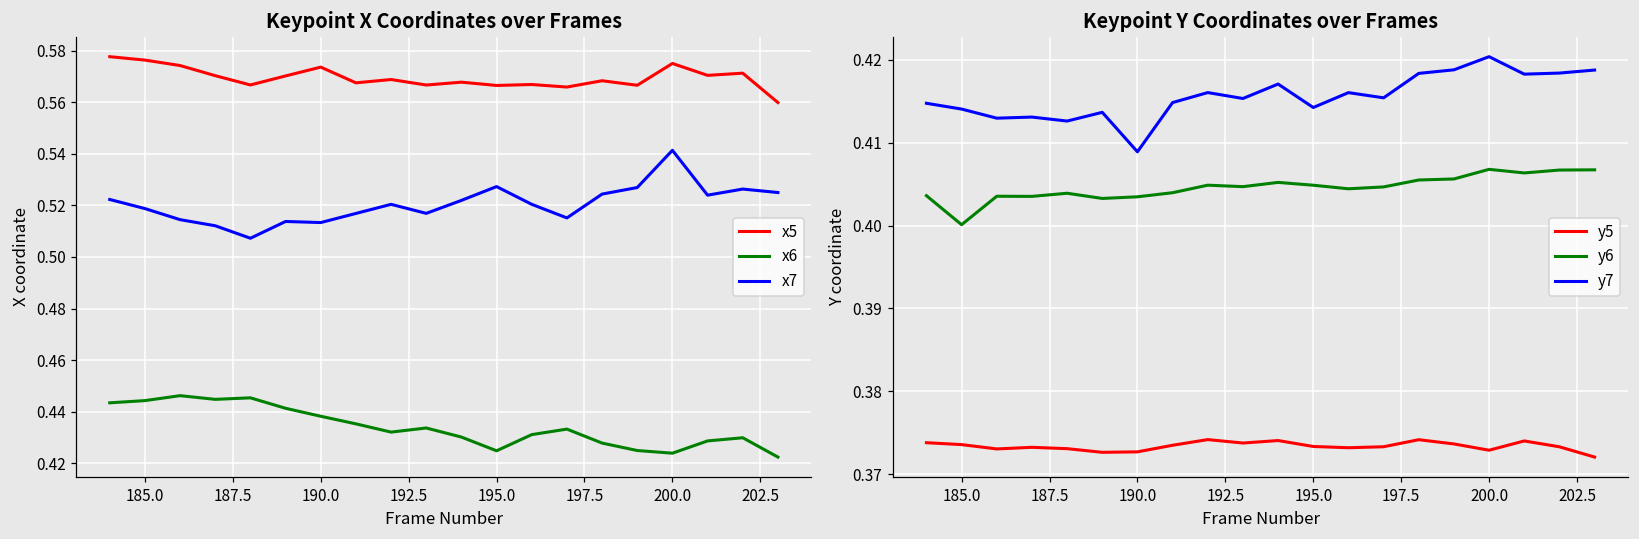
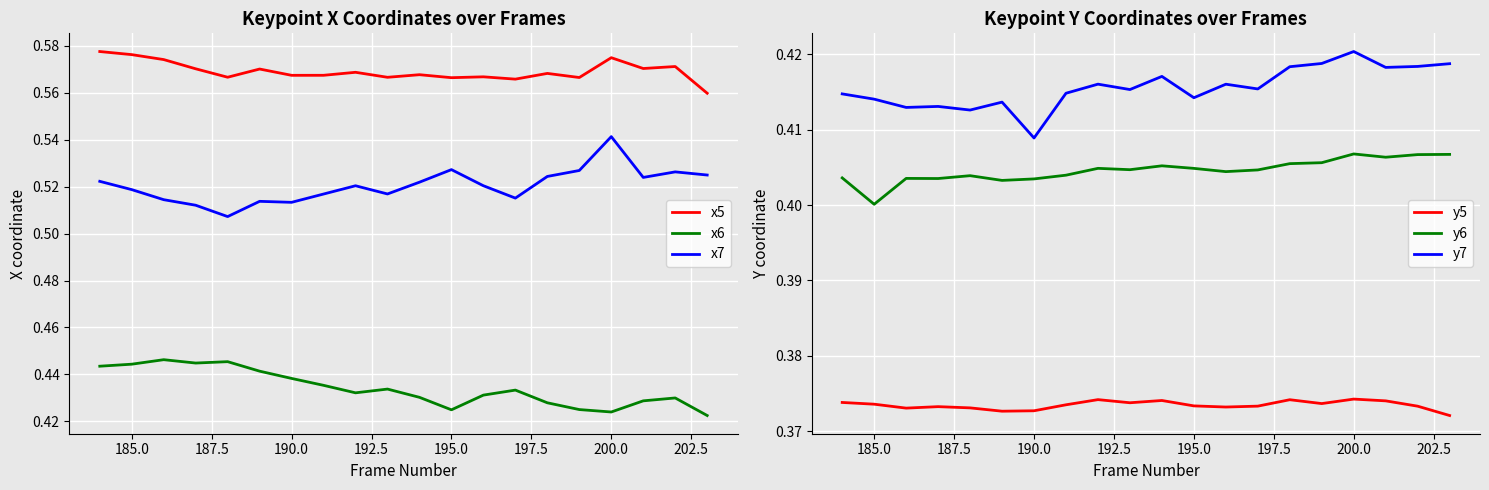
Keypoint X Coordinates over Frames, x5, 190.0: 0.574 -> 0.567
Keypoint Y Coordinates over Frames, y5, 200.0: 0.373 -> 0.374
